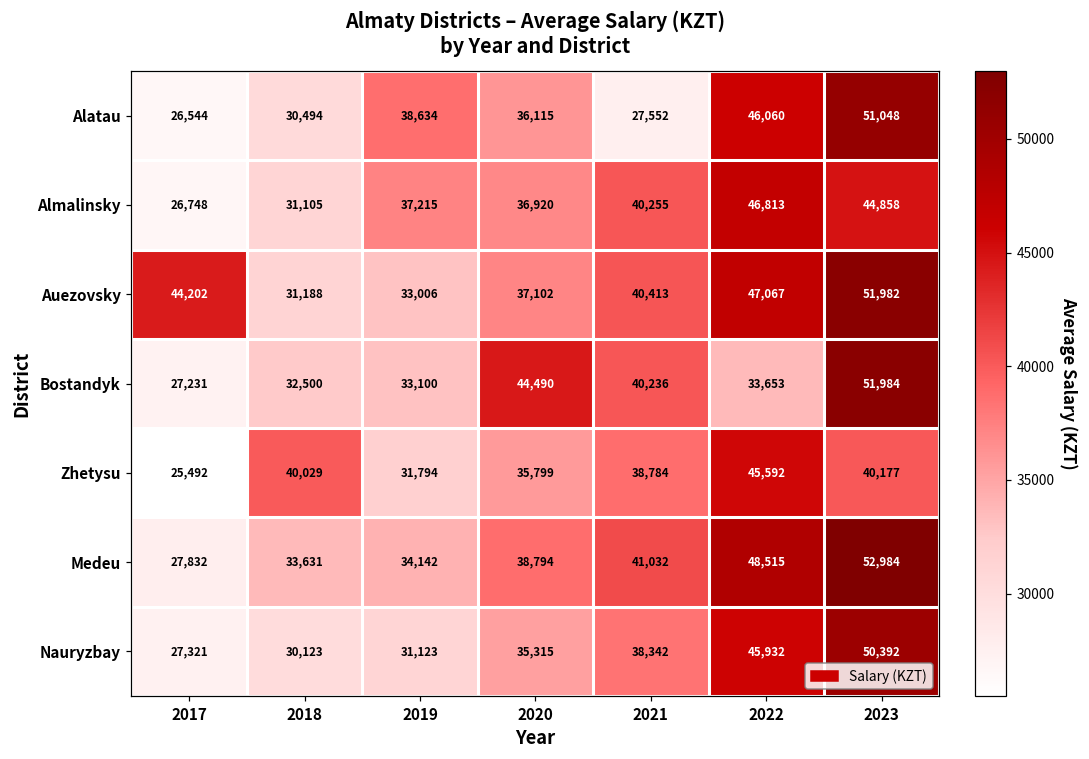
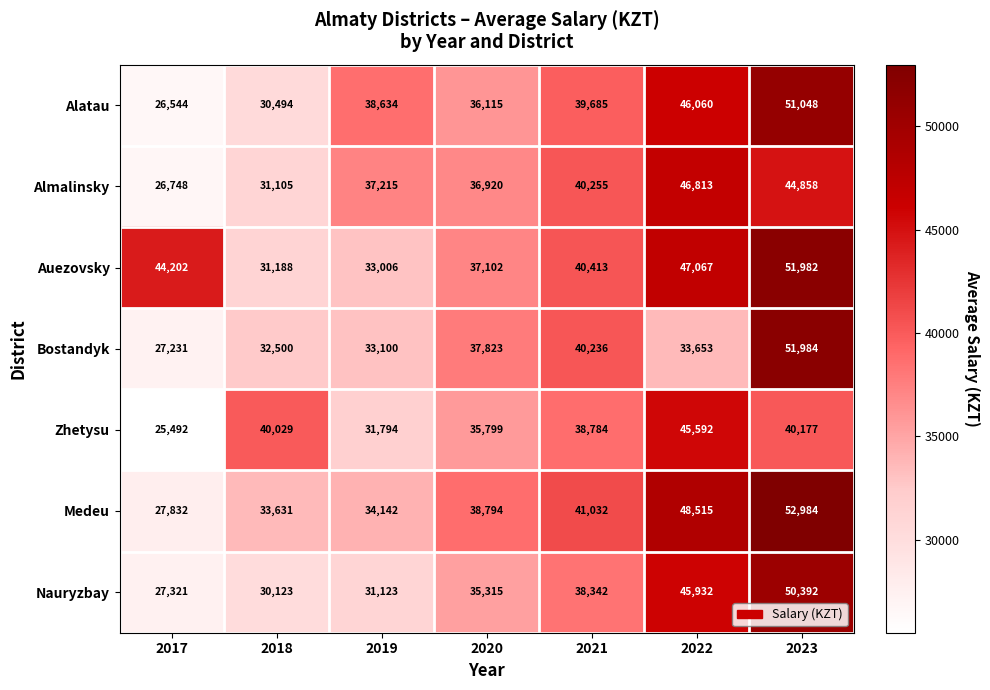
Alatau, 2021: 27,552 -> 39,685
Bostandyk, 2020: 44,490 -> 37,823
